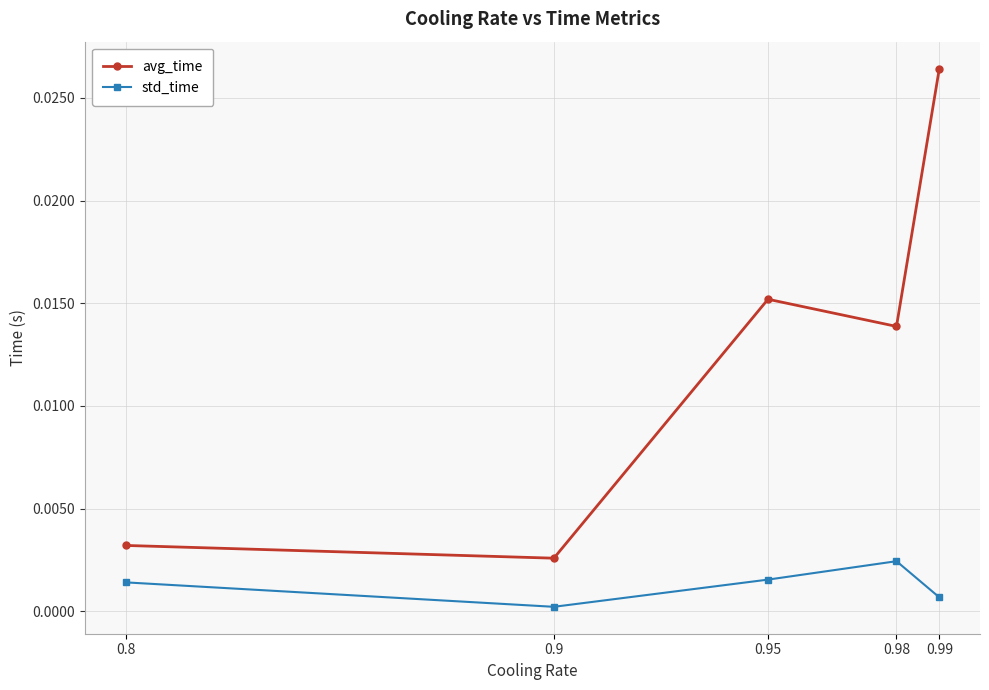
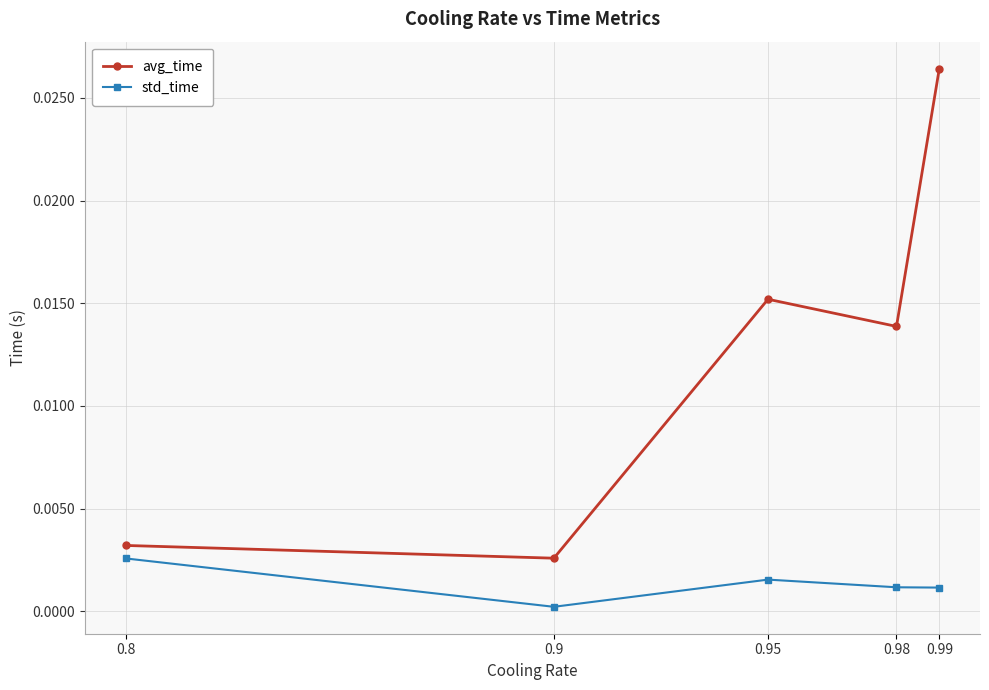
std_time, 0.8: 0.0014 -> 0.0026
std_time, 0.98: 0.0024 -> 0.0012
std_time, 0.99: 0.0007 -> 0.0012
